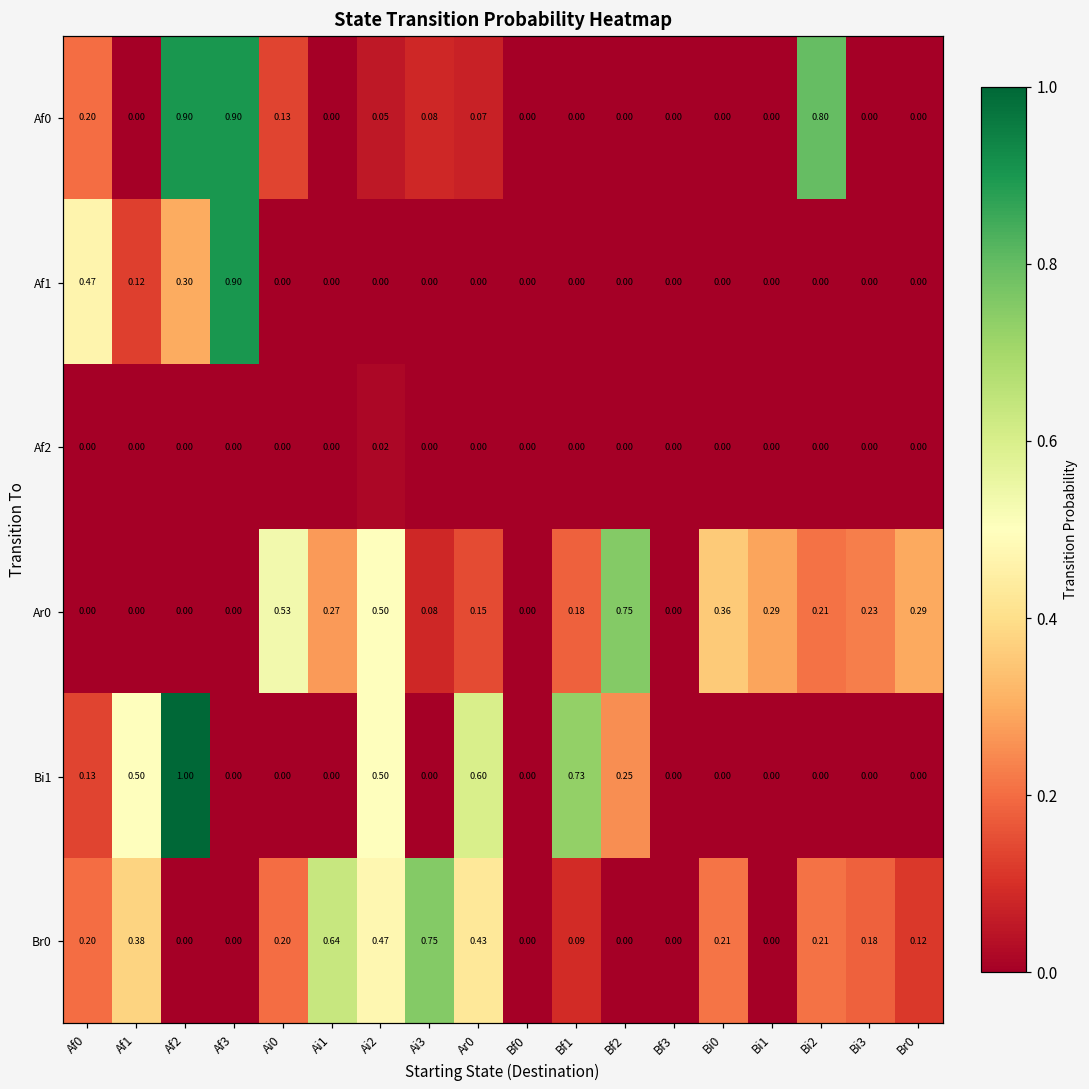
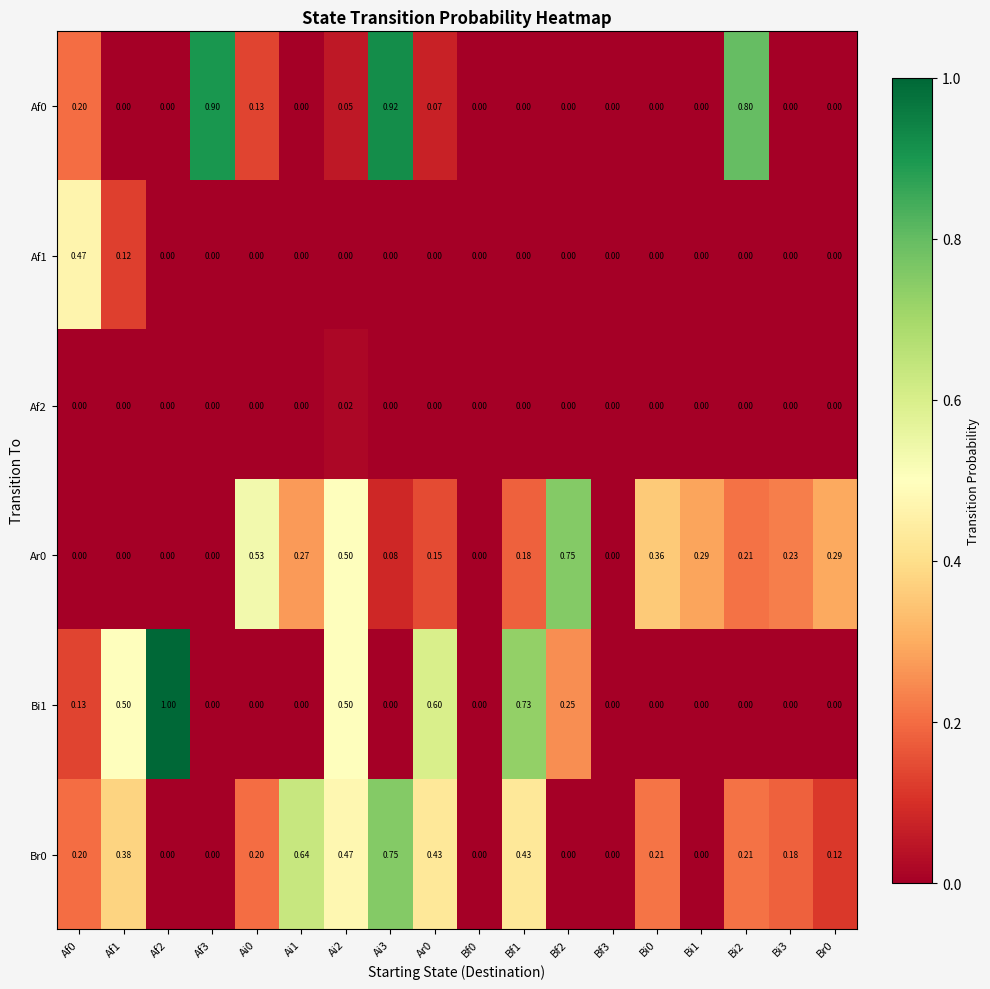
Af0, Af2: 0.90 -> 0.00
Af0, Ai3: 0.08 -> 0.92
Af1, Af2: 0.30 -> 0.00
Af1, Af3: 0.90 -> 0.00
Br0, Bf1: 0.09 -> 0.43
